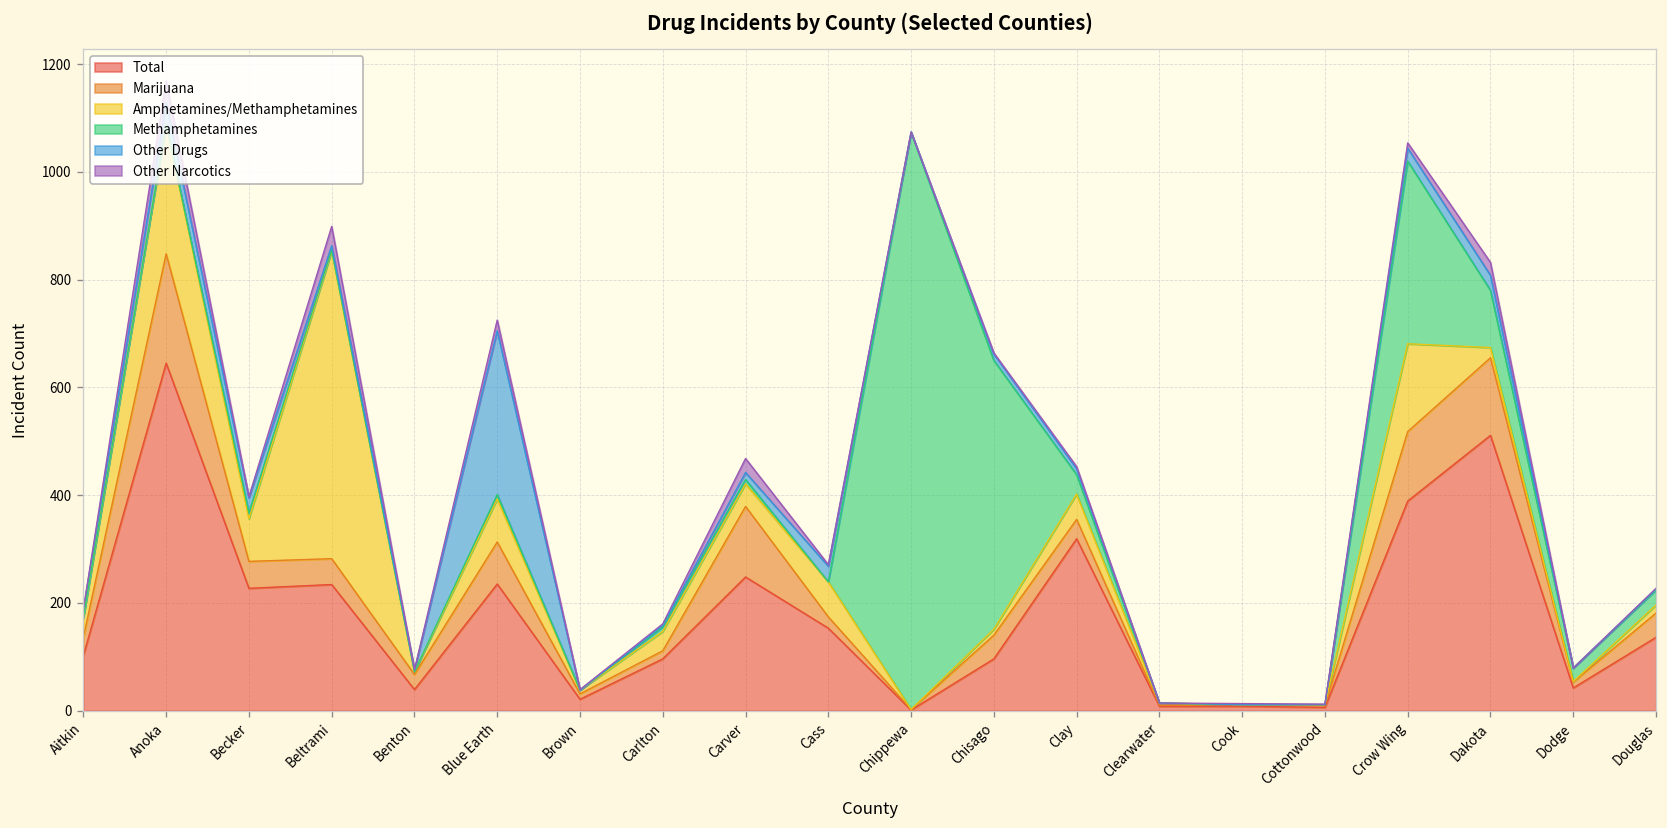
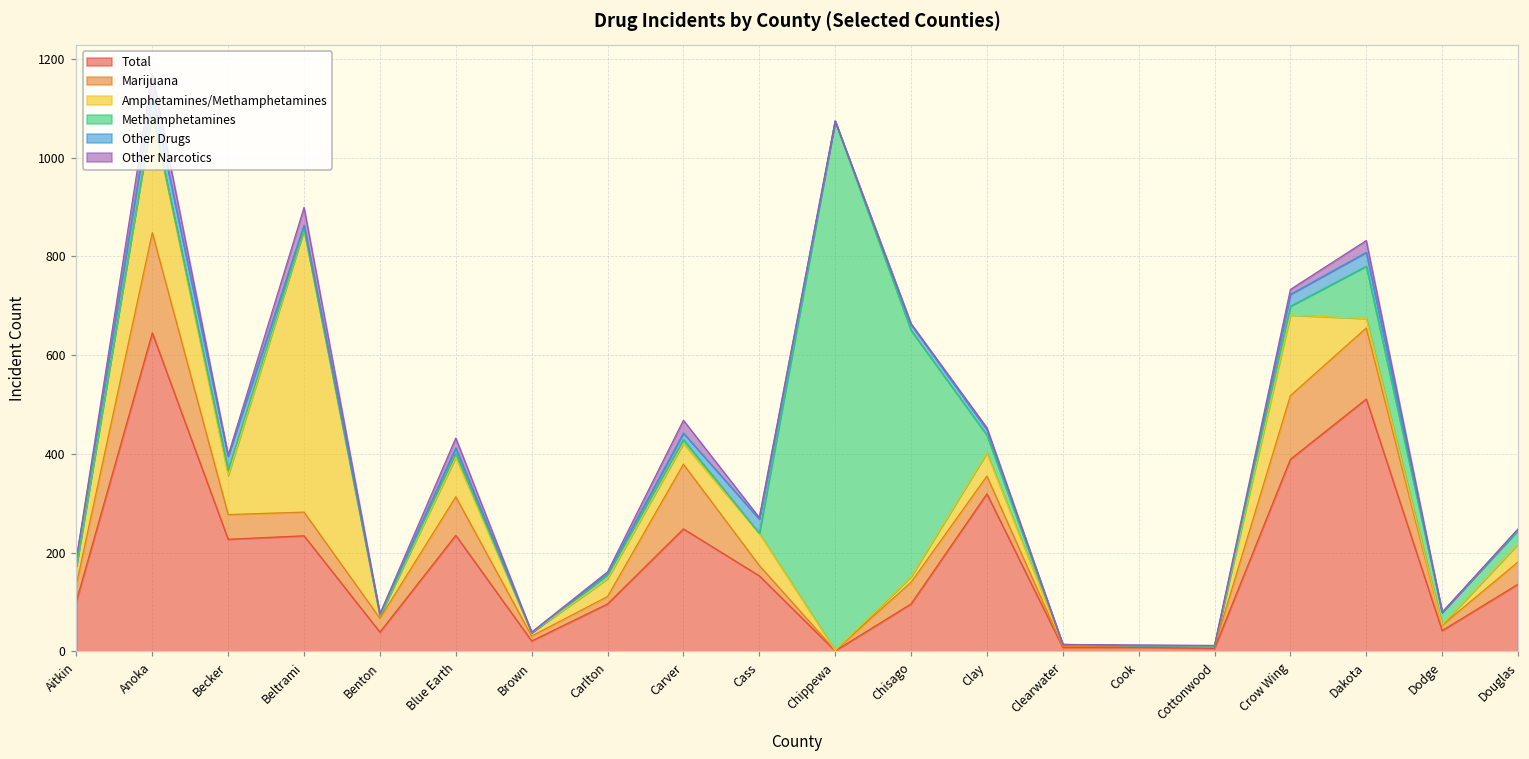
Other Drugs, Blue Earth: 300 -> 10
Methamphetamines, Crow Wing: 340 -> 20
Amphetamines/Methamphetamines, Douglas: 20 -> 40
